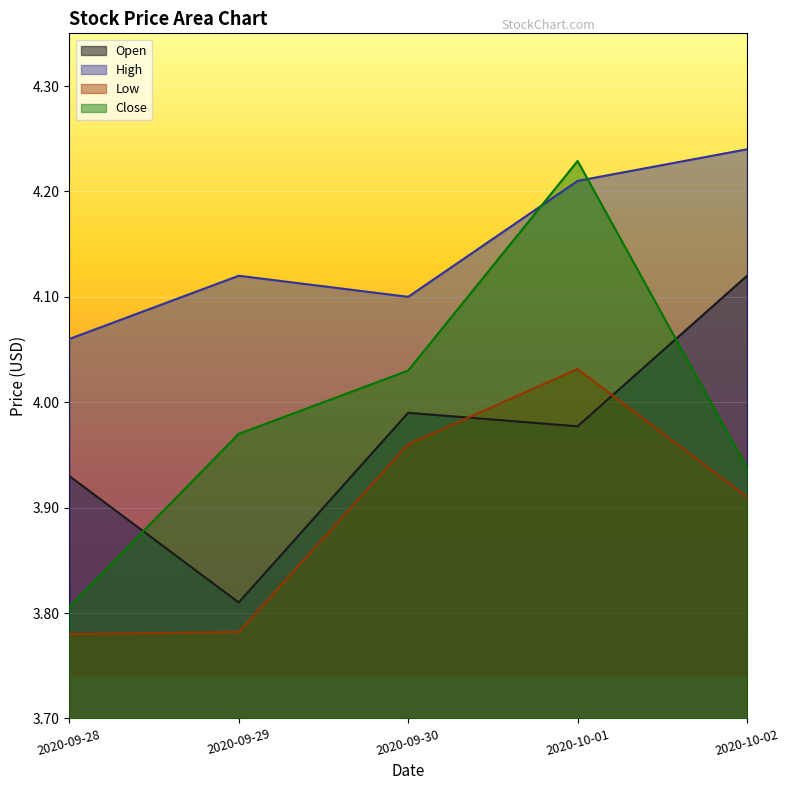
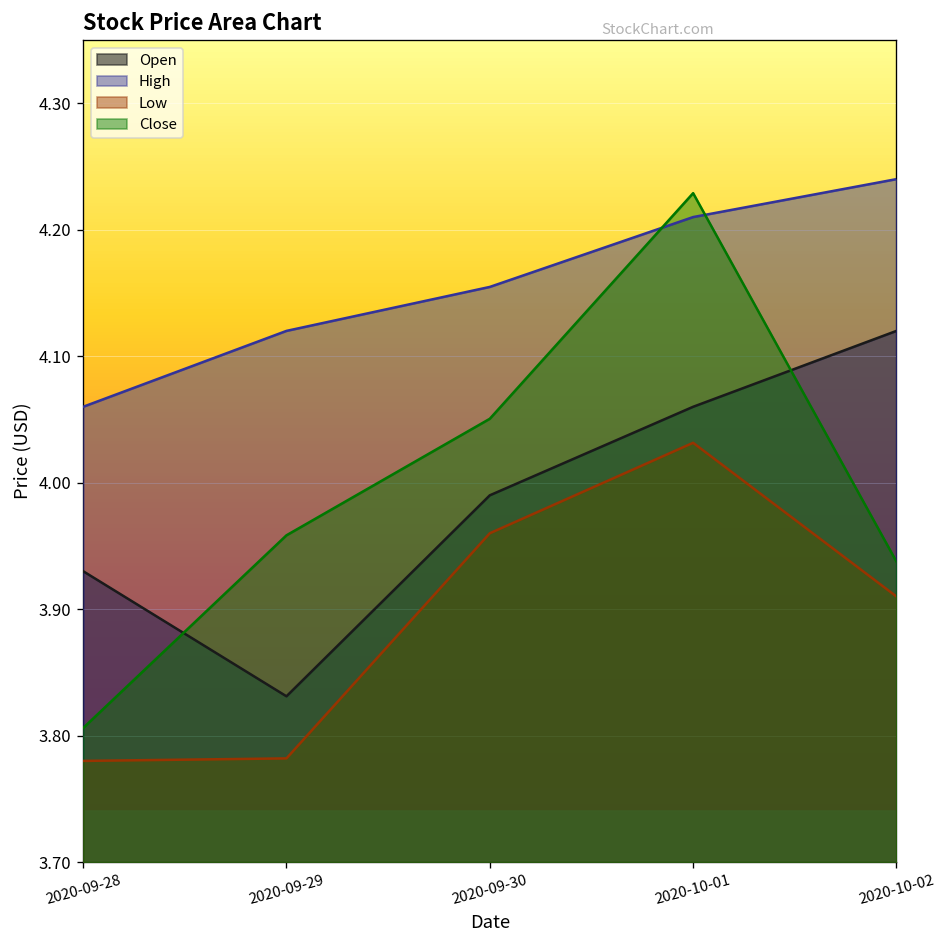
Open, 2020-09-29: 3.810 -> 3.831
Close, 2020-09-29: 3.970 -> 3.958
High, 2020-09-30: 4.100 -> 4.155
Close, 2020-09-30: 4.030 -> 4.051
Open, 2020-10-01: 3.977 -> 4.060
